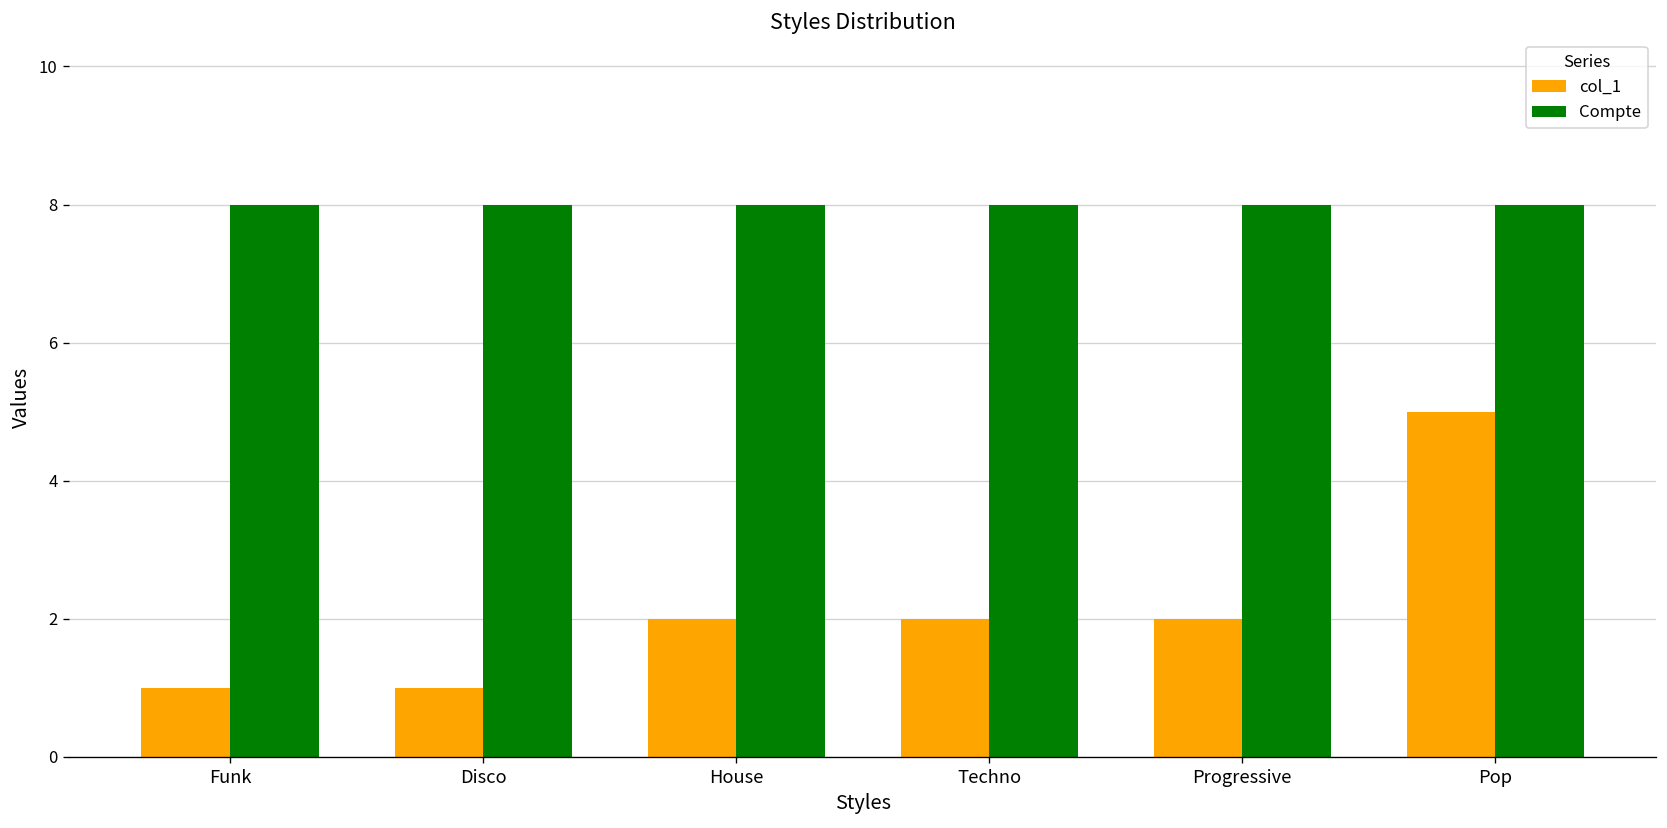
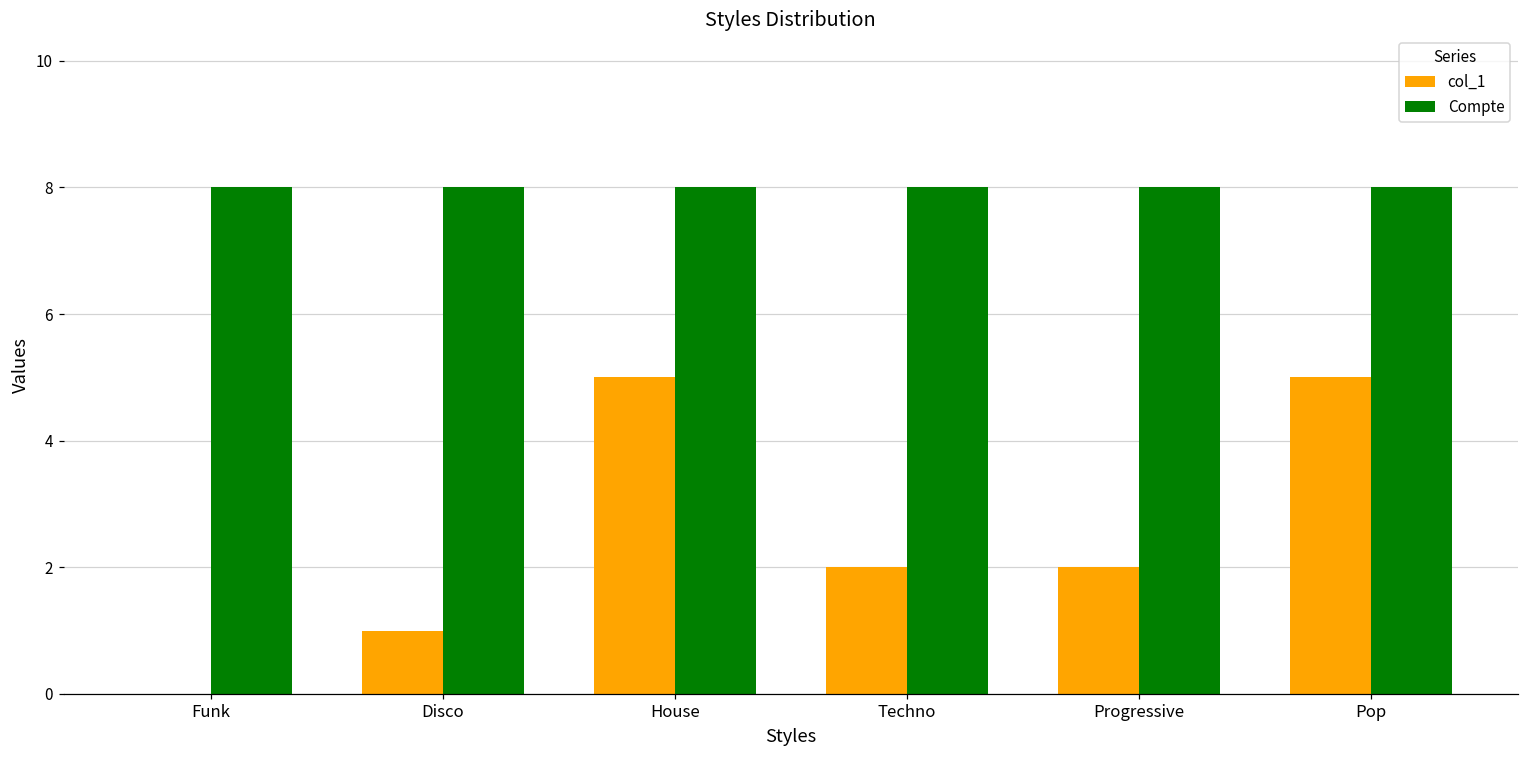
col_1, Funk: 1 -> 0
col_1, House: 2 -> 5
